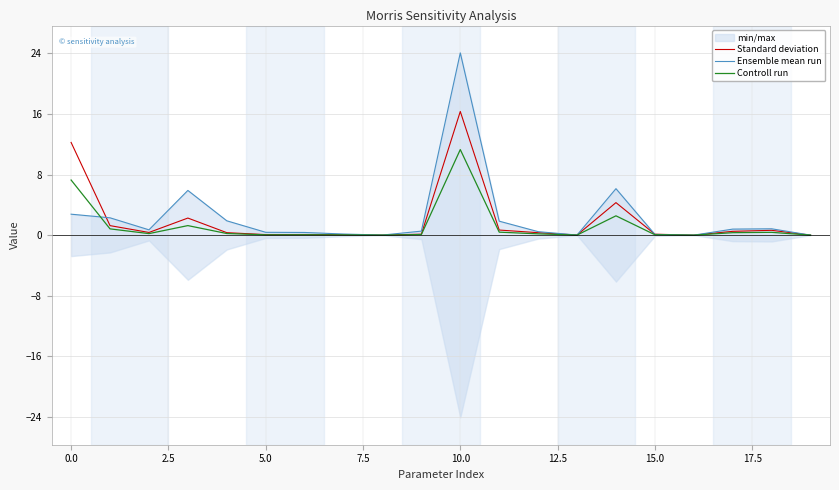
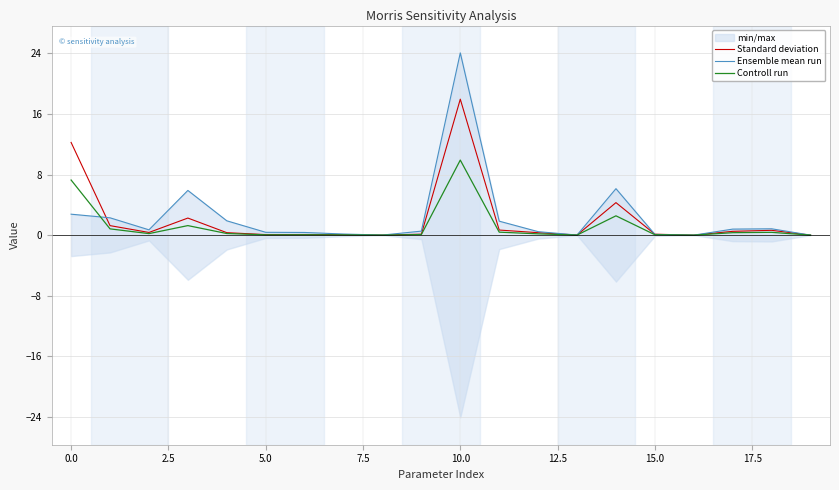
Standard deviation, 10.0: 16 -> 18
Controll run, 10.0: 11 -> 10
